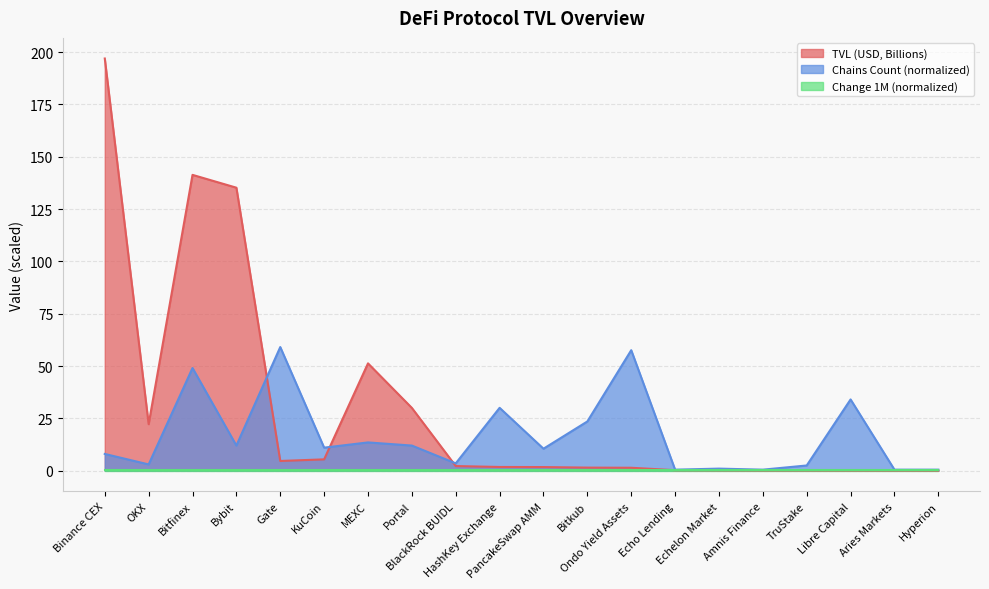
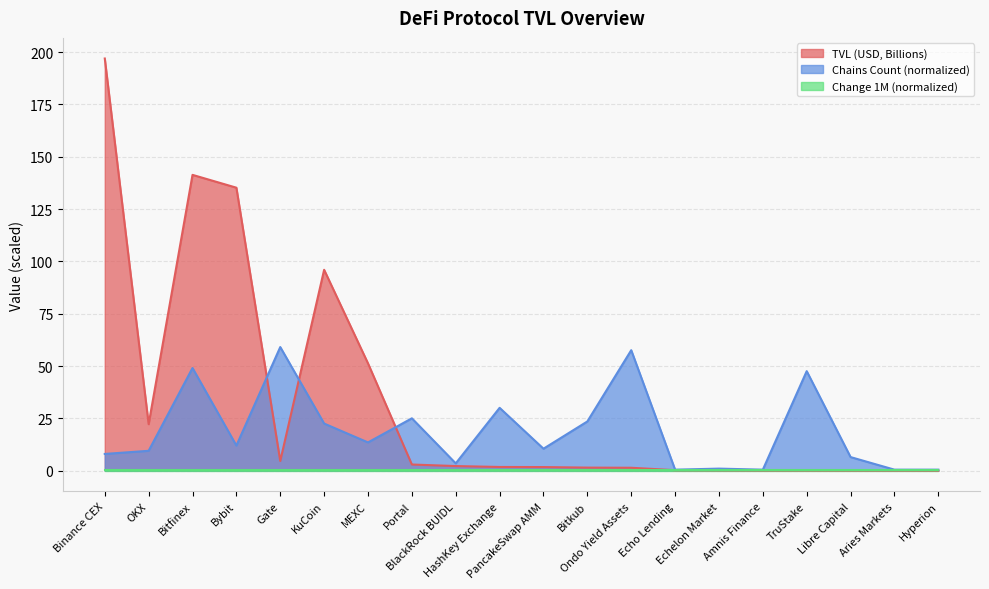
Chains Count (normalized), OKX: 3 -> 10
TVL (USD, Billions), KuCoin: 5 -> 96
Chains Count (normalized), KuCoin: 11 -> 23
TVL (USD, Billions), Portal: 30 -> 3
Chains Count (normalized), Portal: 12 -> 25
Chains Count (normalized), TruStake: 3 -> 48
Chains Count (normalized), Libre Capital: 34 -> 7
